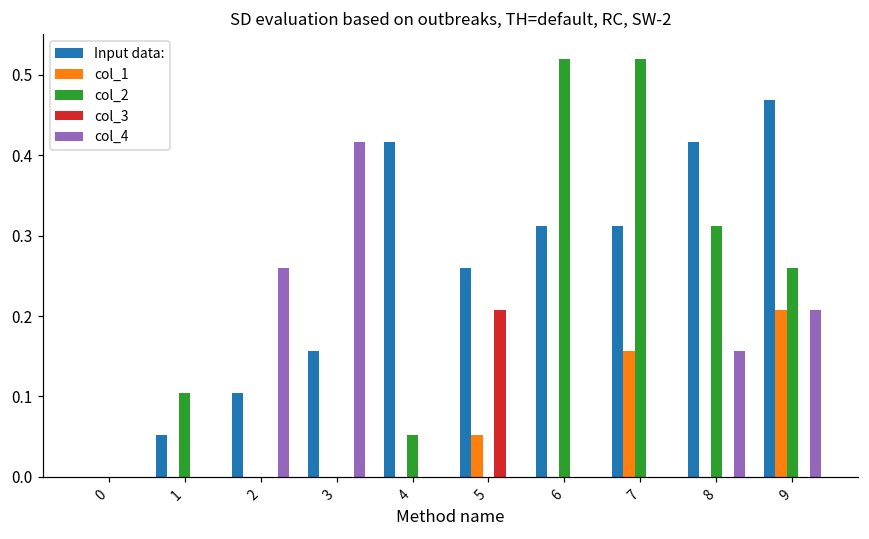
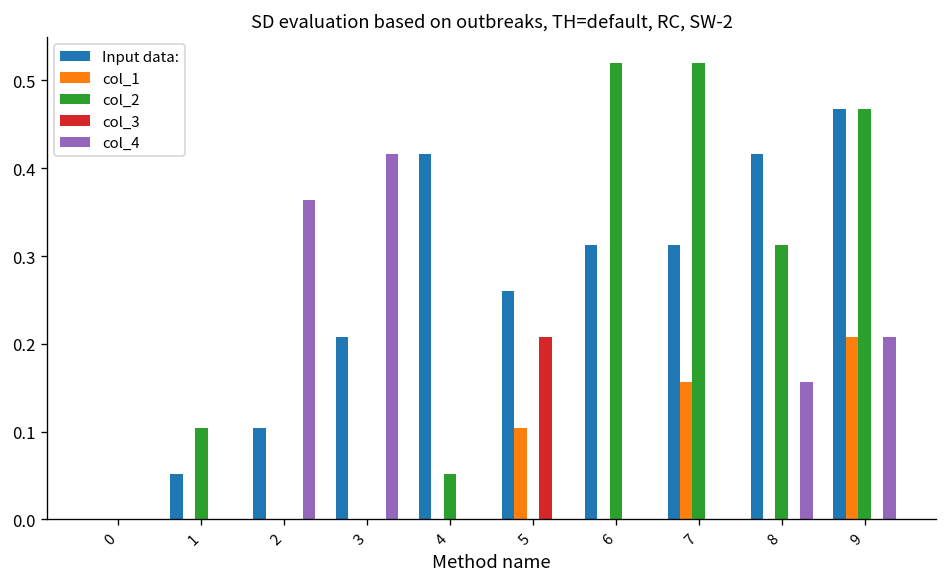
col_4, 2: 0.26 -> 0.36
Input data:, 3: 0.16 -> 0.21
col_1, 5: 0.05 -> 0.10
col_2, 9: 0.26 -> 0.47
